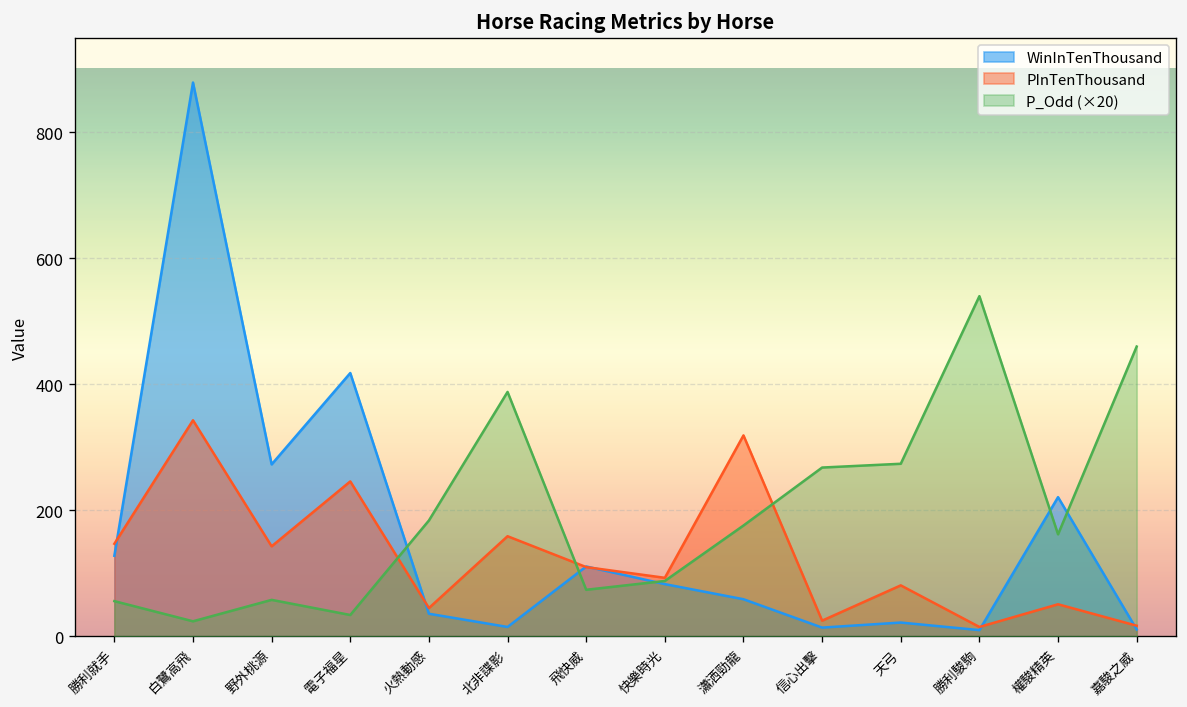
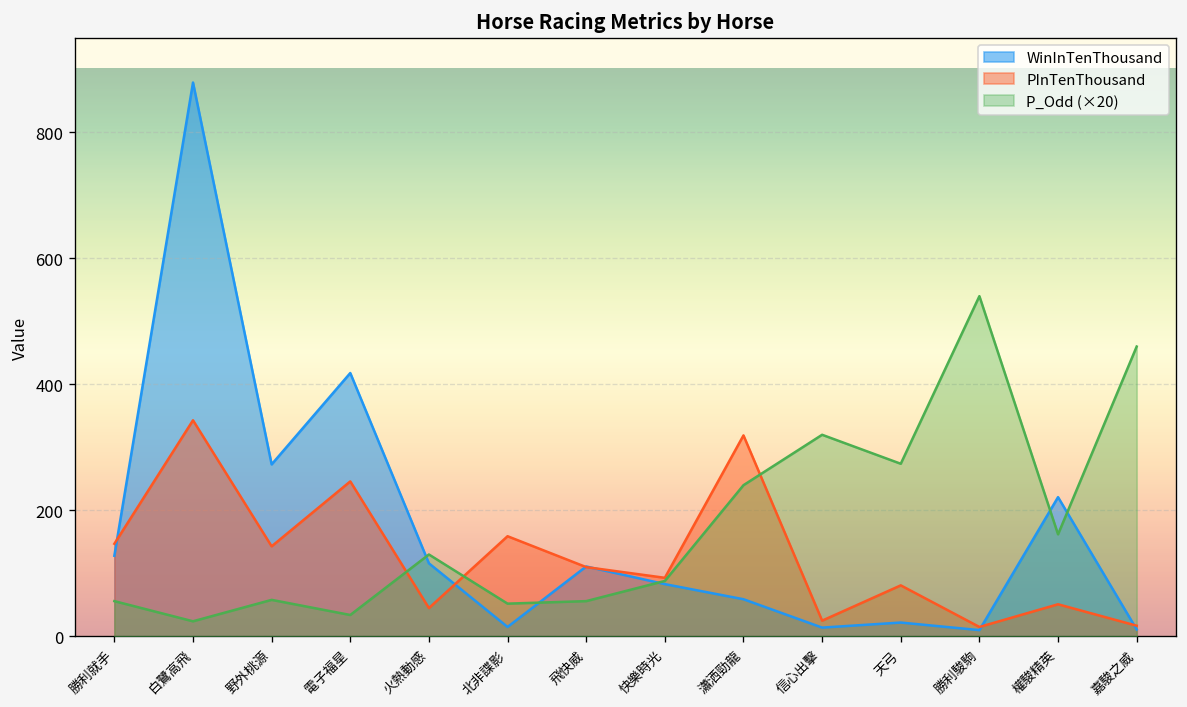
WinInTenThousand, 火熱動感: 40 -> 120
P_Odd (×20), 火熱動感: 180 -> 130
P_Odd (×20), 北非諜影: 390 -> 50
P_Odd (×20), 飛快威: 70 -> 60
P_Odd (×20), 瀟洒勁龍: 180 -> 240
P_Odd (×20), 信心出擊: 270 -> 320
